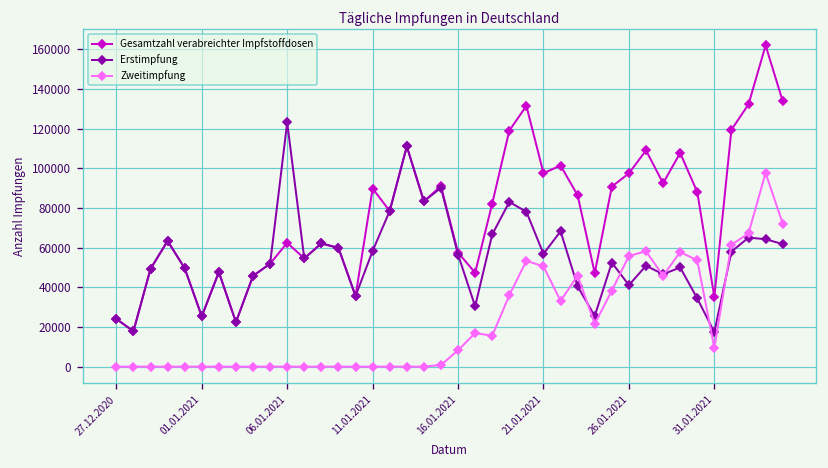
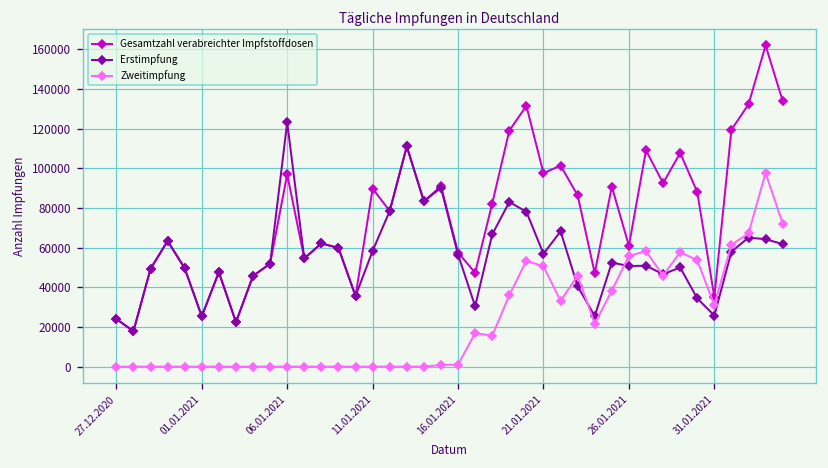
Gesamtzahl verabreichter Impfstoffdosen, 06.01.2021: 62000 -> 97000
Zweitimpfung, 16.01.2021: 8000 -> 1000
Gesamtzahl verabreichter Impfstoffdosen, 26.01.2021: 97000 -> 61000
Erstimpfung, 26.01.2021: 41000 -> 51000
Erstimpfung, 31.01.2021: 17000 -> 26000
Zweitimpfung, 31.01.2021: 9000 -> 31000
